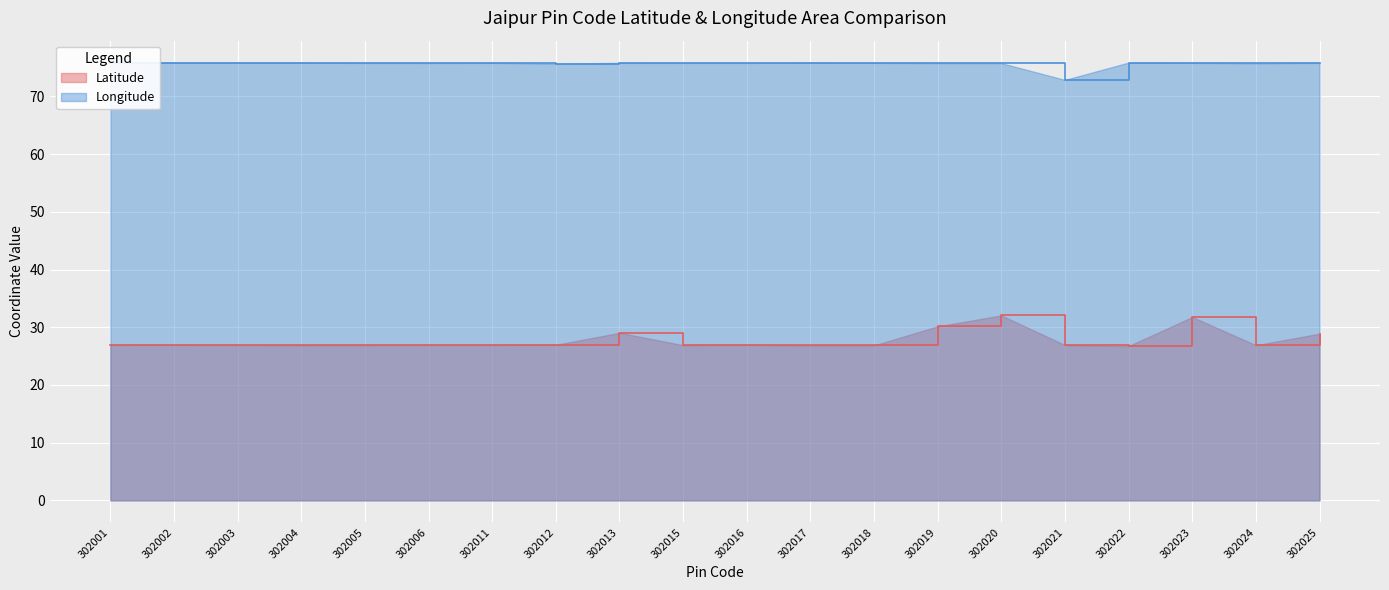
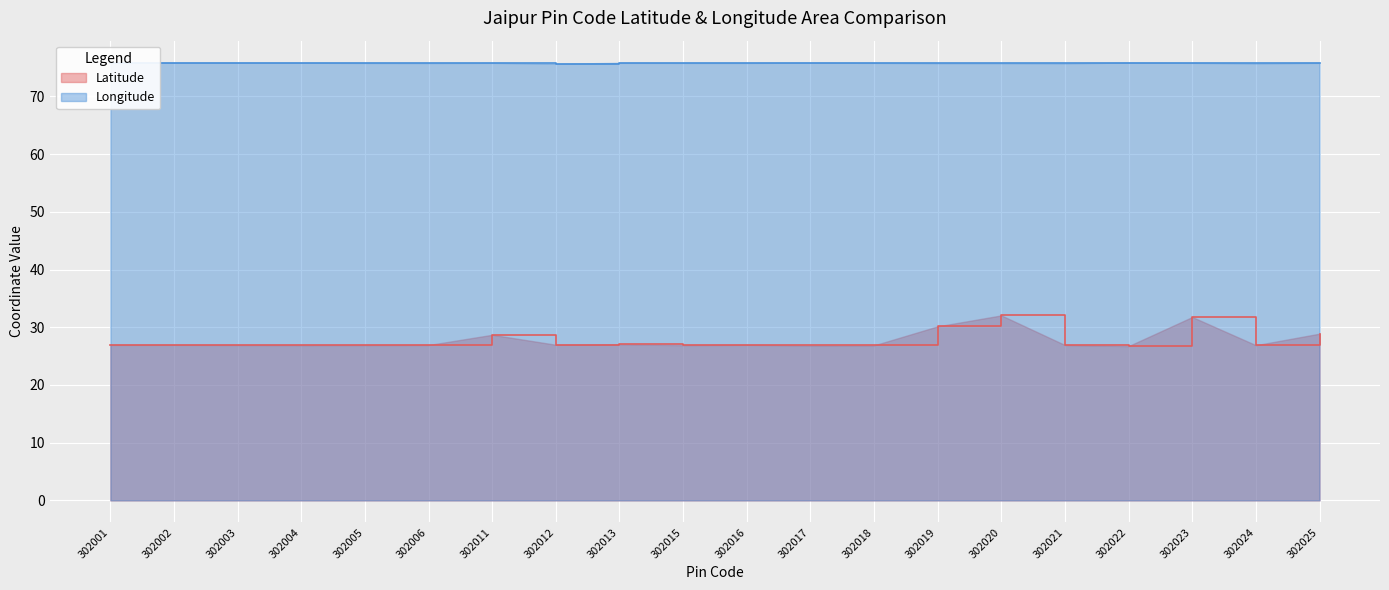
Latitude, 302011: 27 -> 29
Latitude, 302013: 29 -> 27
Longitude, 302021: 73 -> 76
